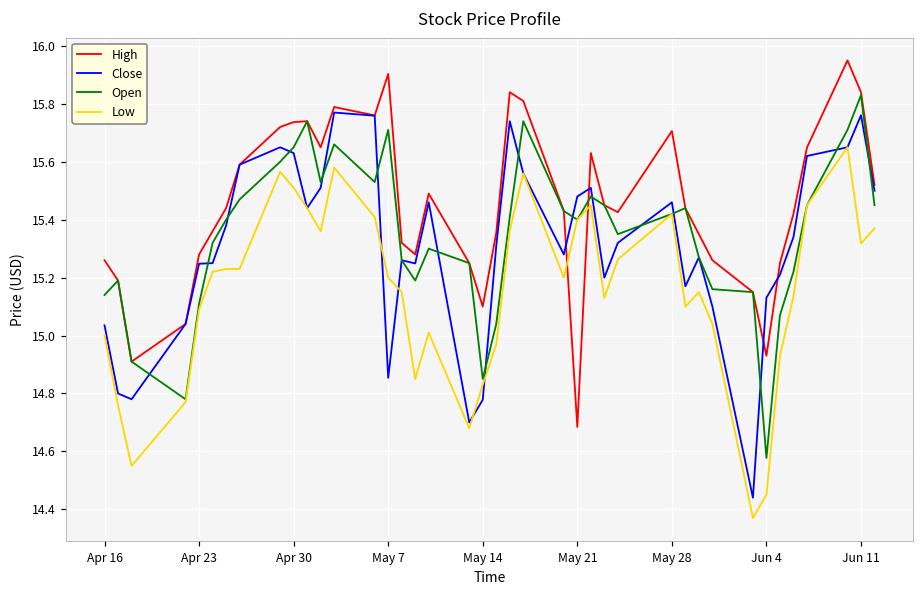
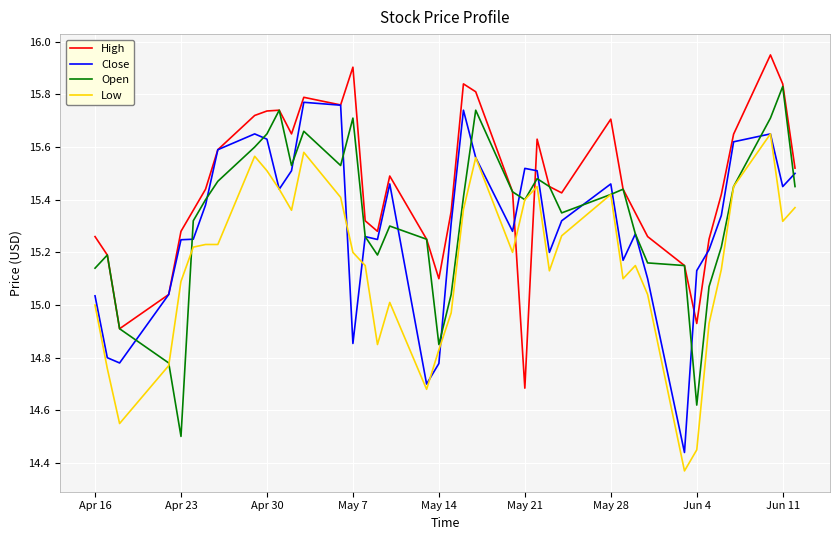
Open, Apr 23: 15.11 -> 14.50
Close, May 21: 15.48 -> 15.52
Open, Jun 4: 14.58 -> 14.62
Close, Jun 11: 15.76 -> 15.45
